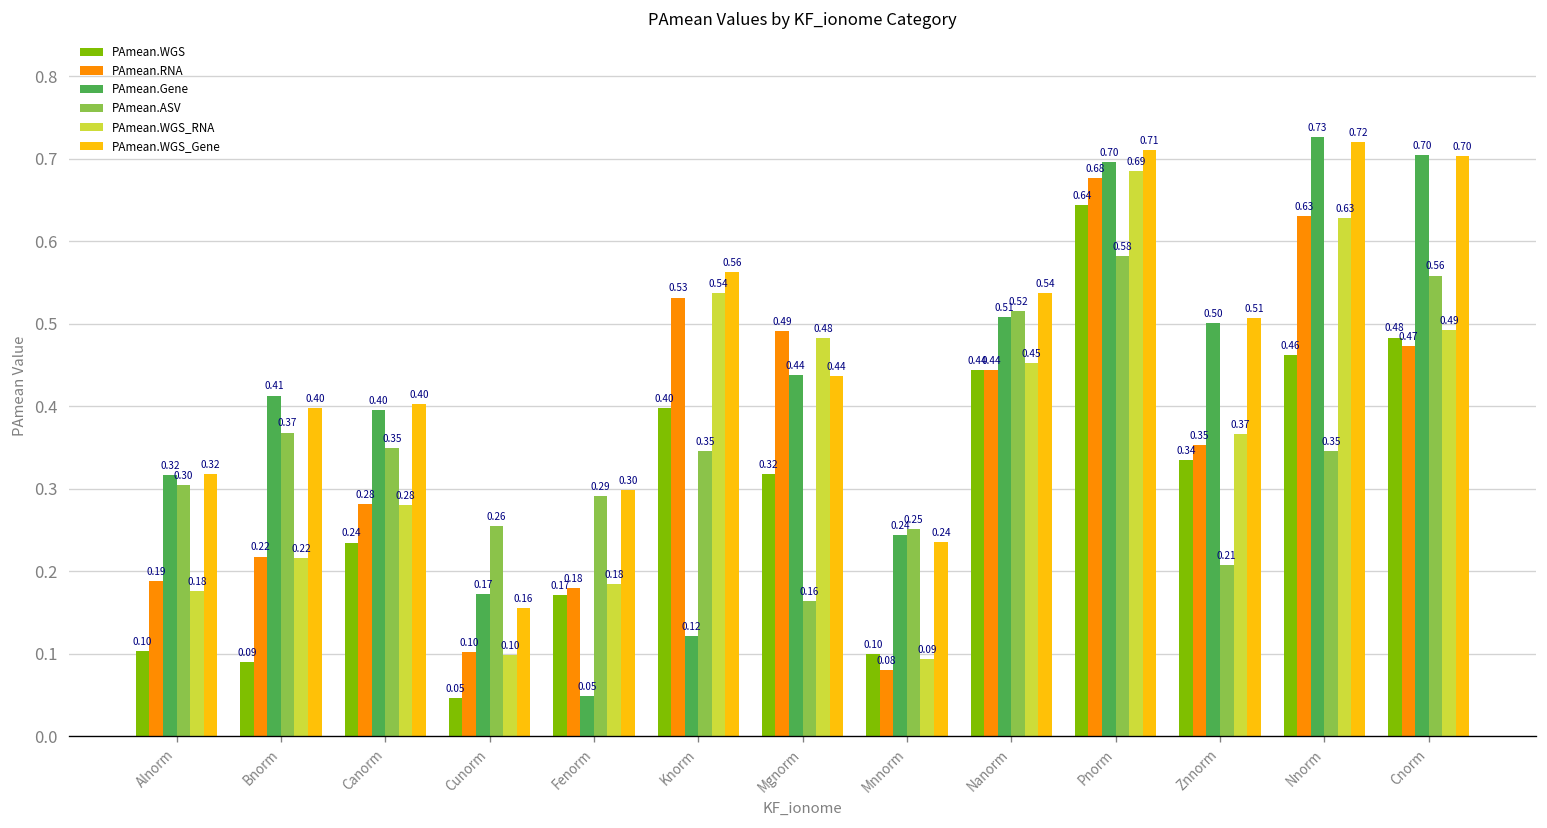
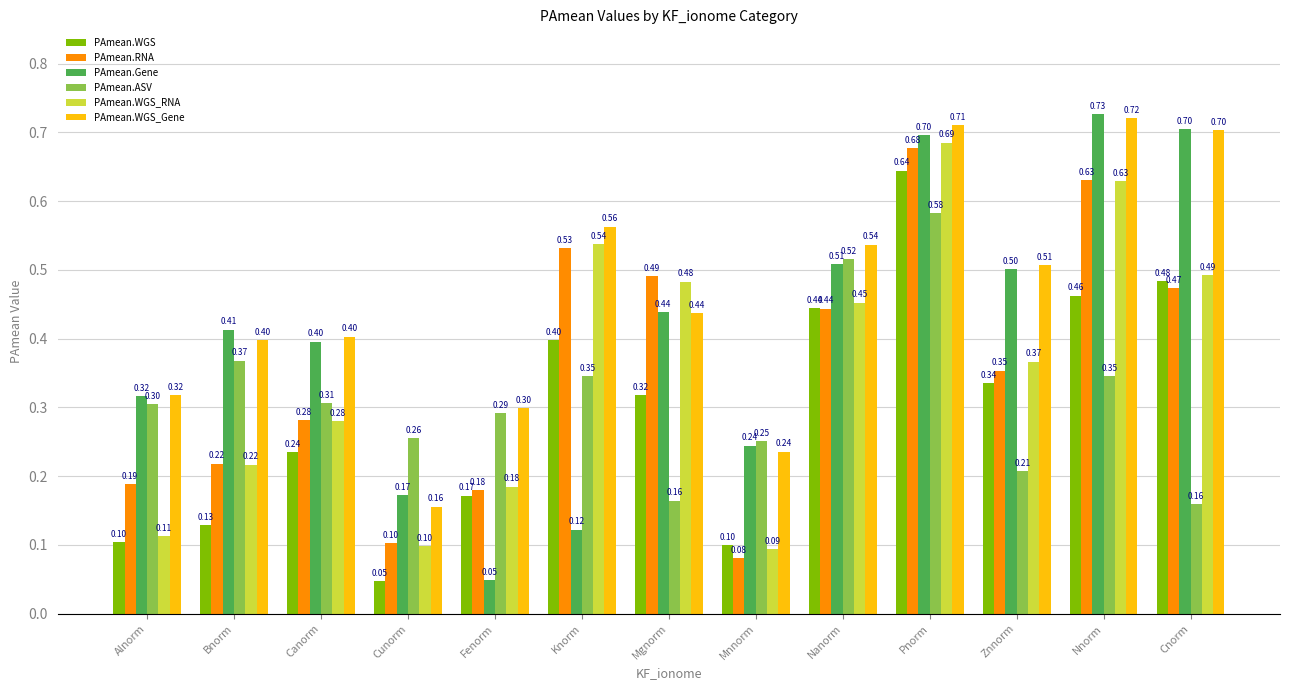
PAmean.WGS_RNA, Alnorm: 0.18 -> 0.11
PAmean.WGS, Bnorm: 0.09 -> 0.13
PAmean.ASV, Canorm: 0.35 -> 0.31
PAmean.ASV, Cnorm: 0.56 -> 0.16
